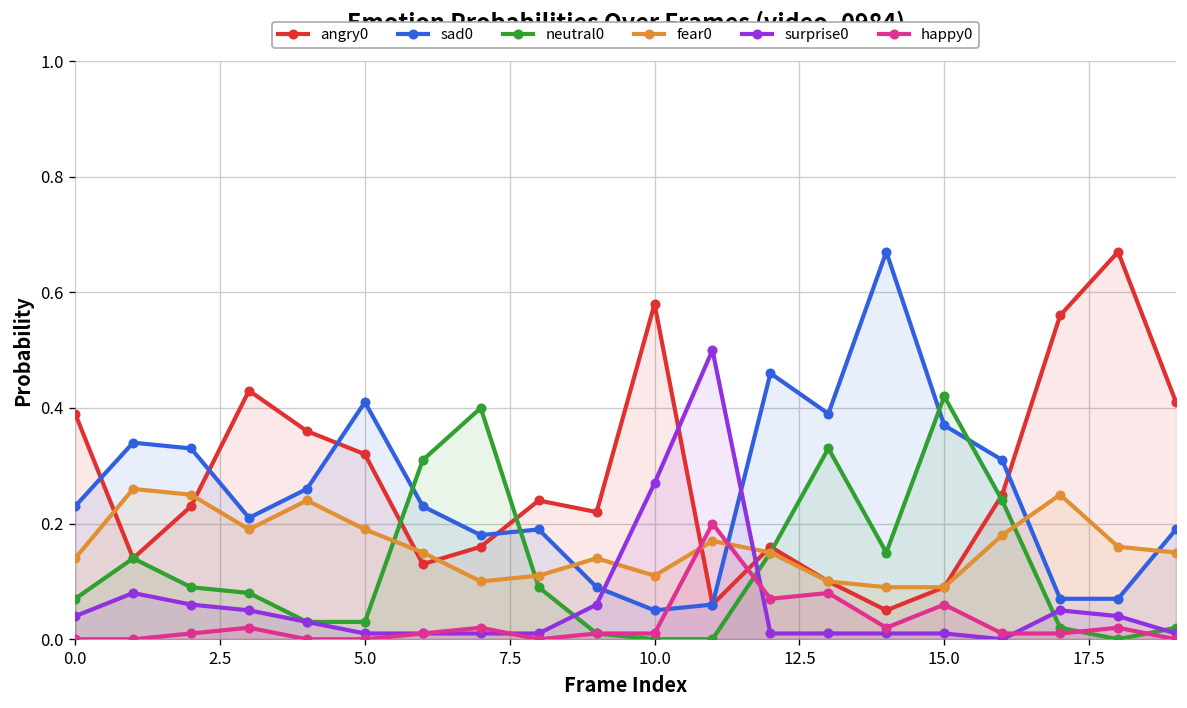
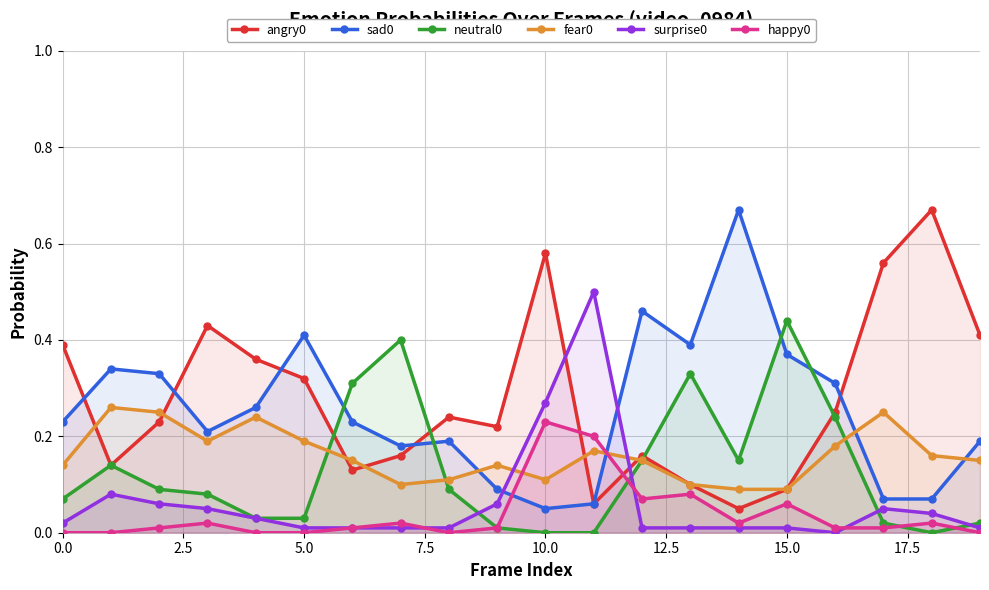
surprise0, 0.0: 0.04 -> 0.02
happy0, 10.0: 0.01 -> 0.23
neutral0, 15.0: 0.42 -> 0.44
